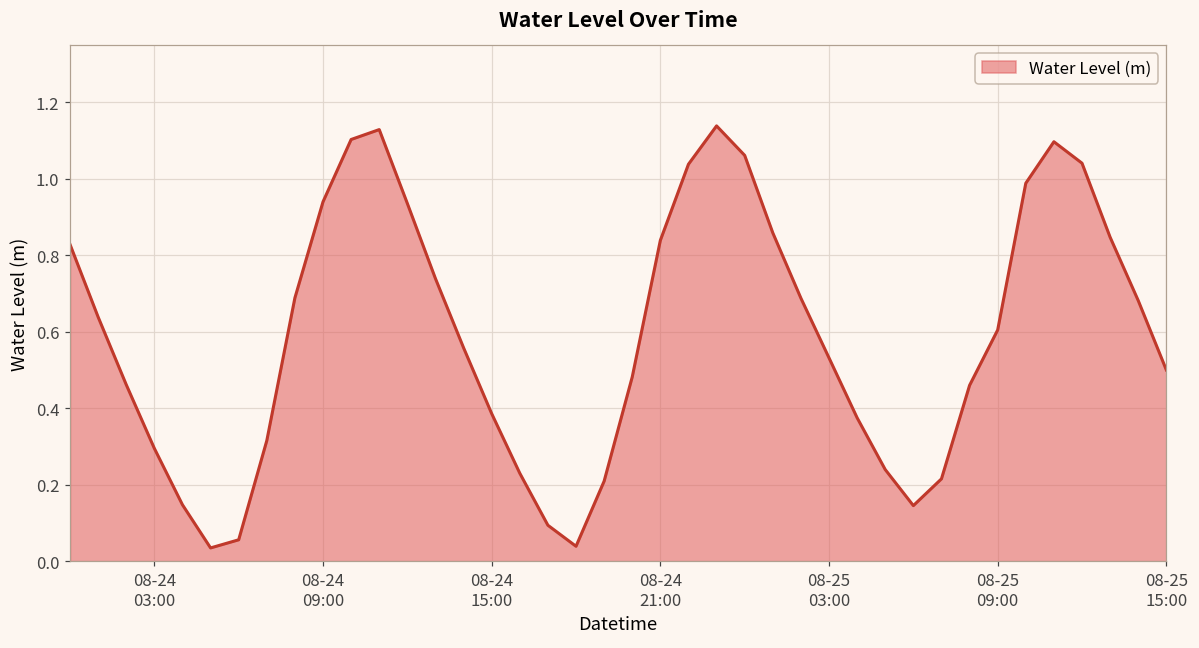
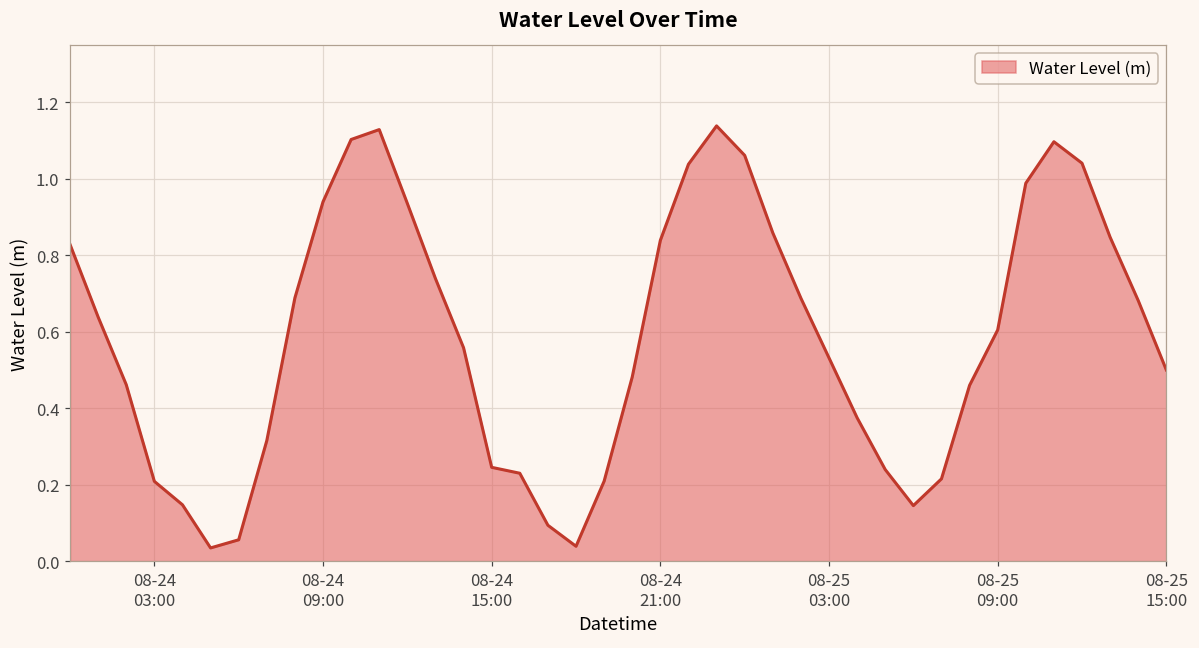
08-24 03:00: 0.30 -> 0.21
08-24 15:00: 0.39 -> 0.25
